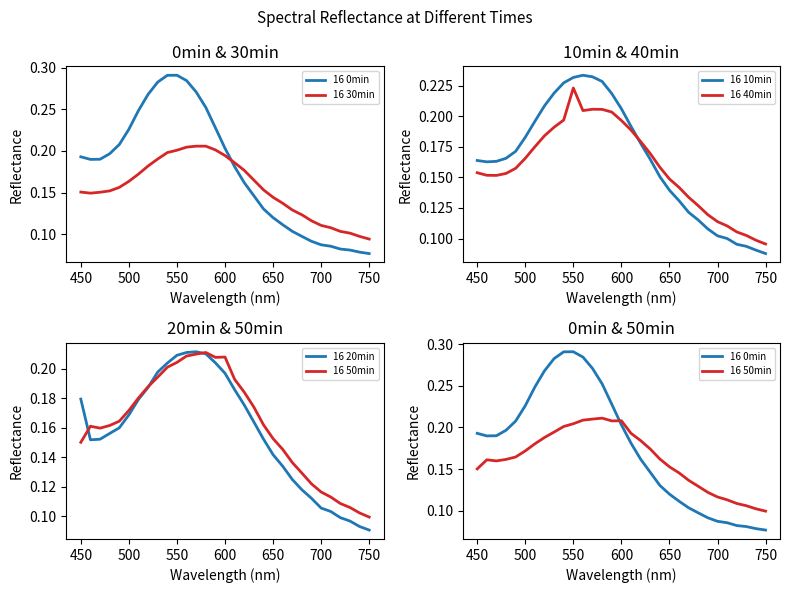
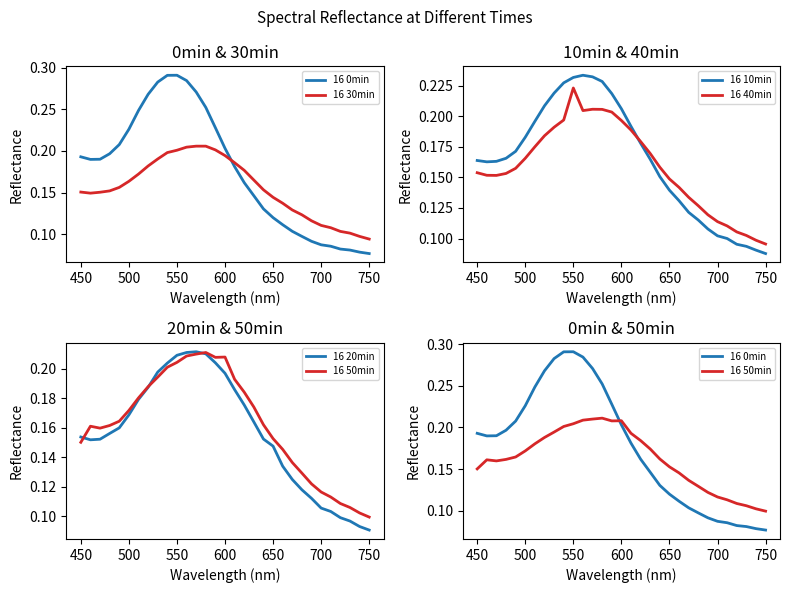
20min & 50min, 16 20min, 450: 0.180 -> 0.154
20min & 50min, 16 20min, 650: 0.142 -> 0.148
